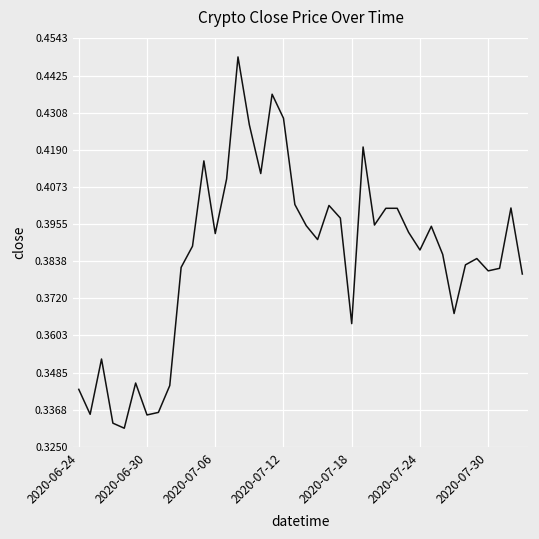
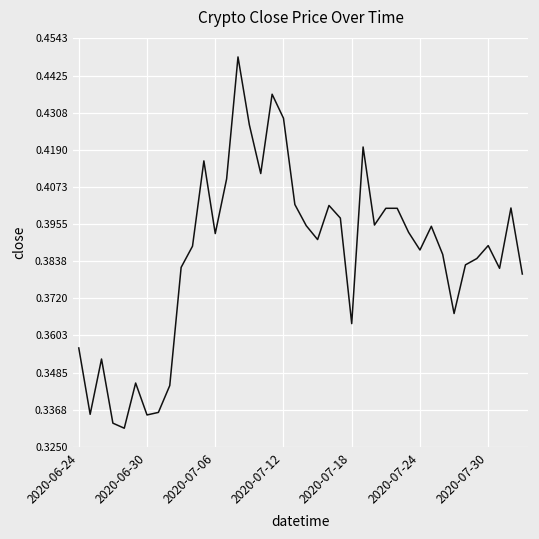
2020-06-24: 0.343 -> 0.356
2020-07-30: 0.381 -> 0.389
